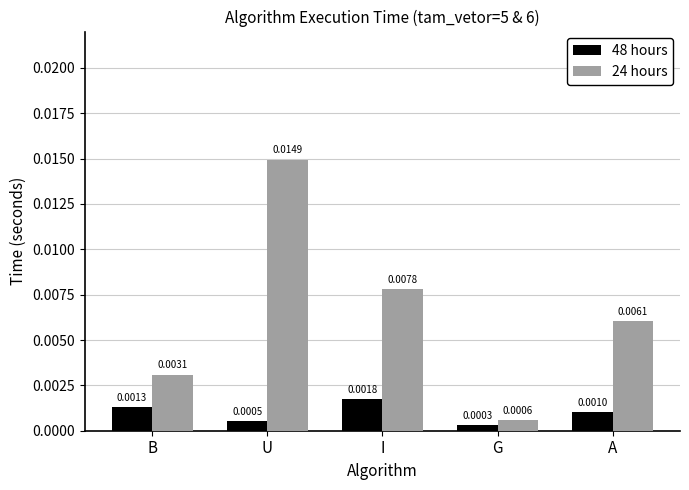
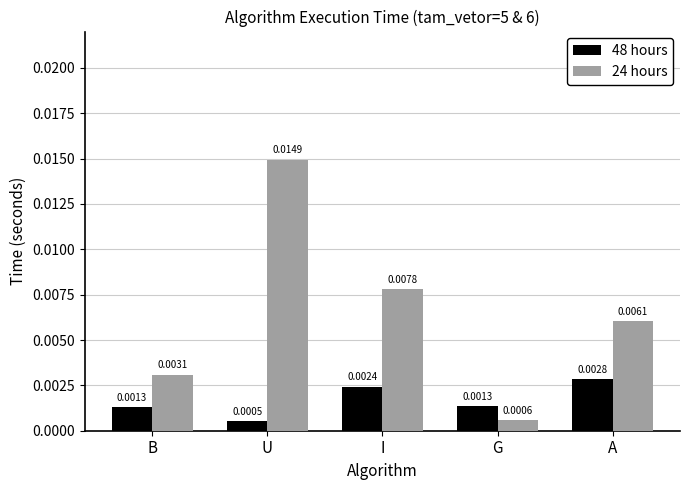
48 hours, I: 0.0018 -> 0.0024
48 hours, G: 0.0003 -> 0.0013
48 hours, A: 0.0010 -> 0.0028
